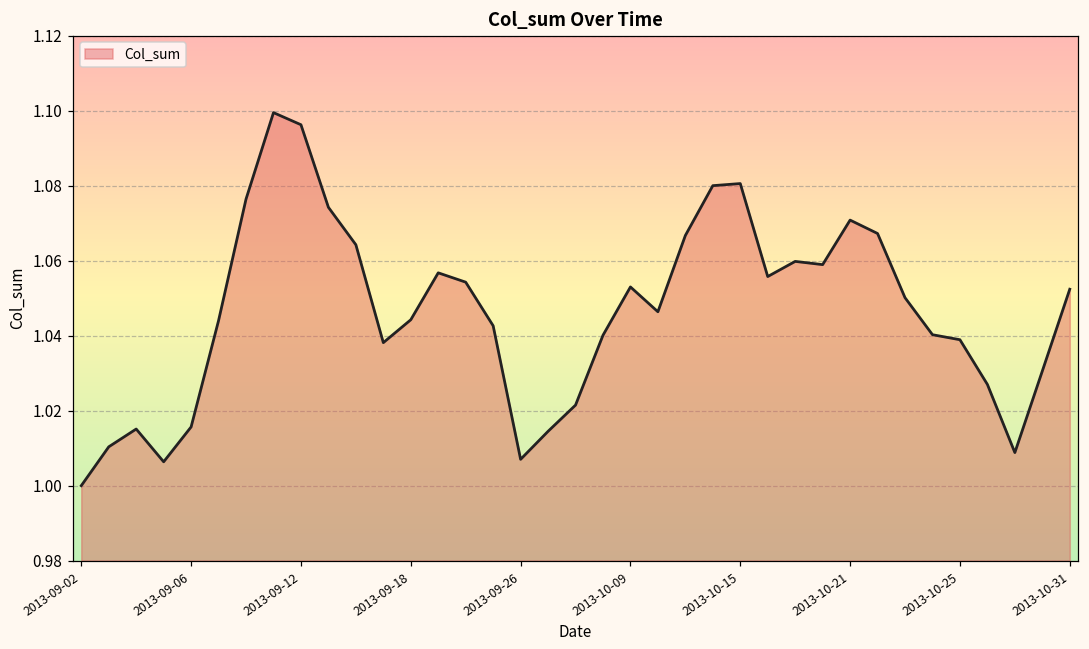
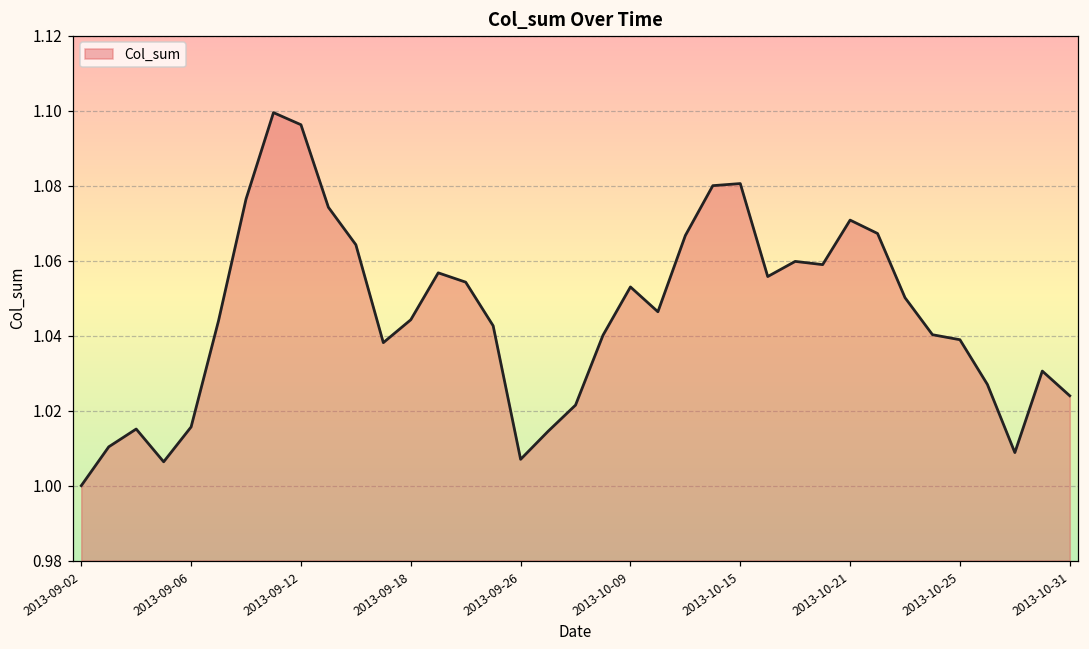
2013-10-31: 1.052 -> 1.024
